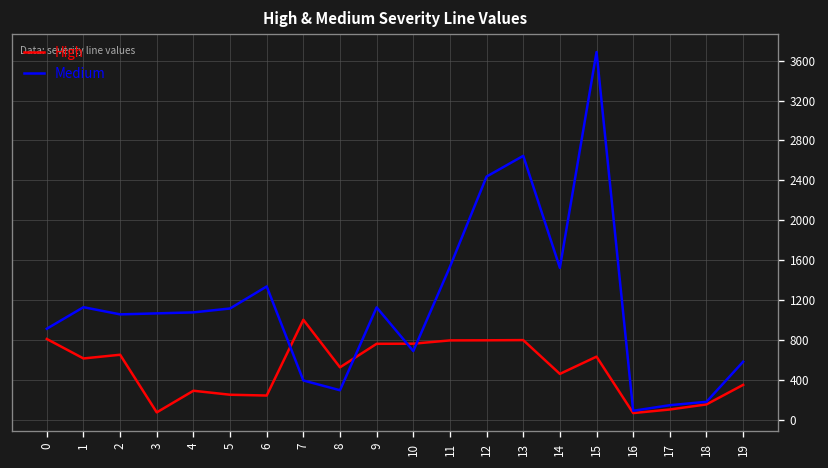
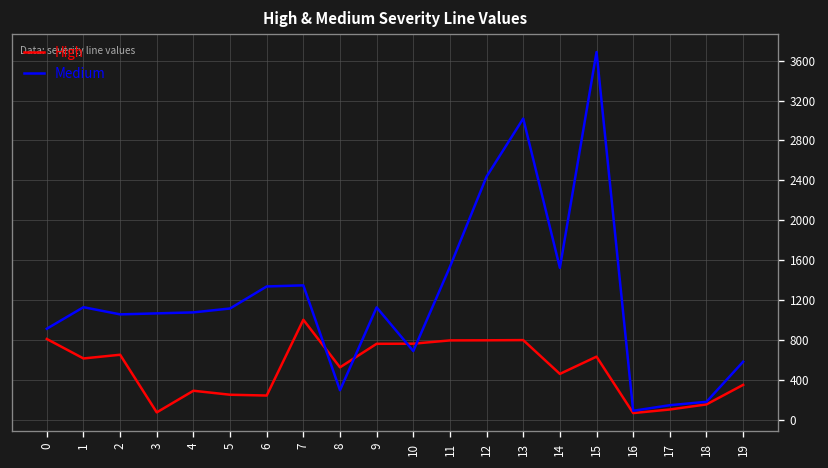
Medium, 7: 400 -> 1300
Medium, 13: 2600 -> 3000
